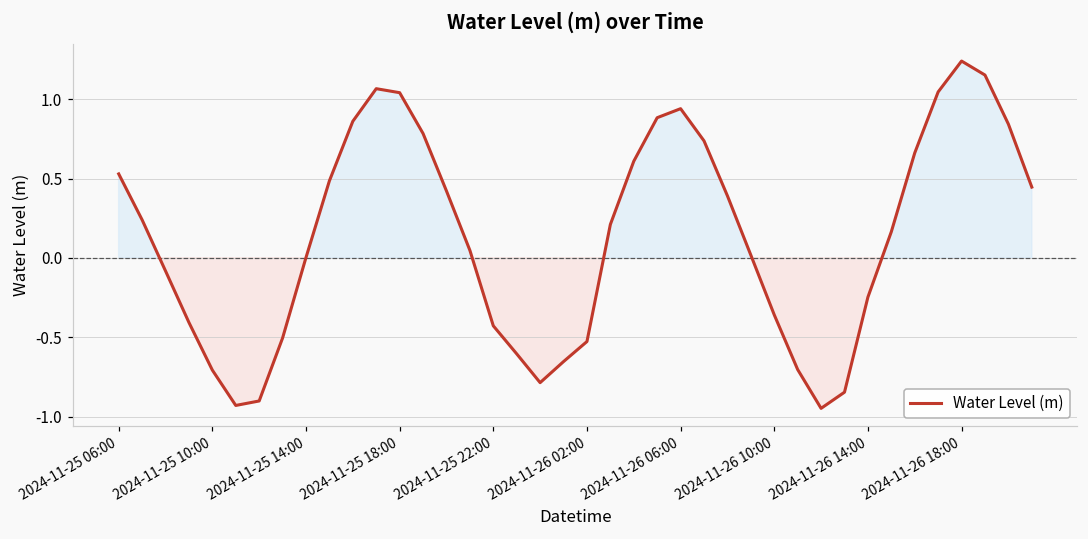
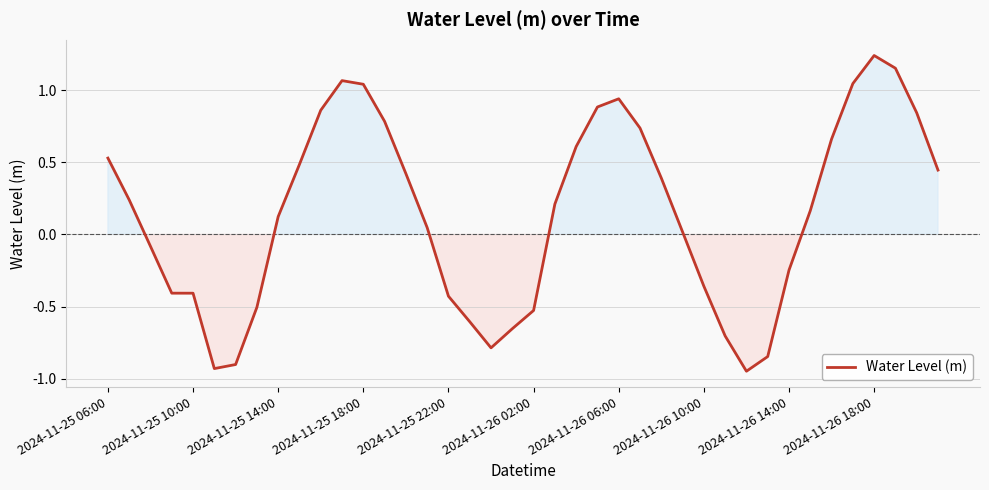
2024-11-25 10:00: -0.71 -> -0.41
2024-11-25 14:00: 0.00 -> 0.12
